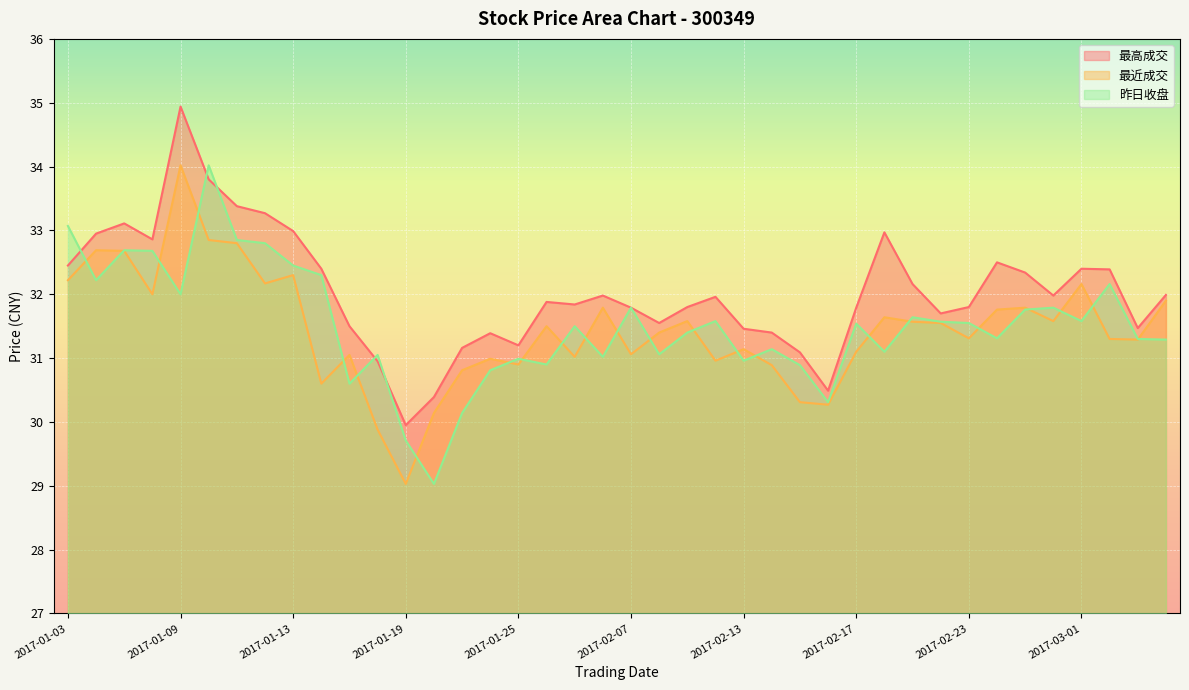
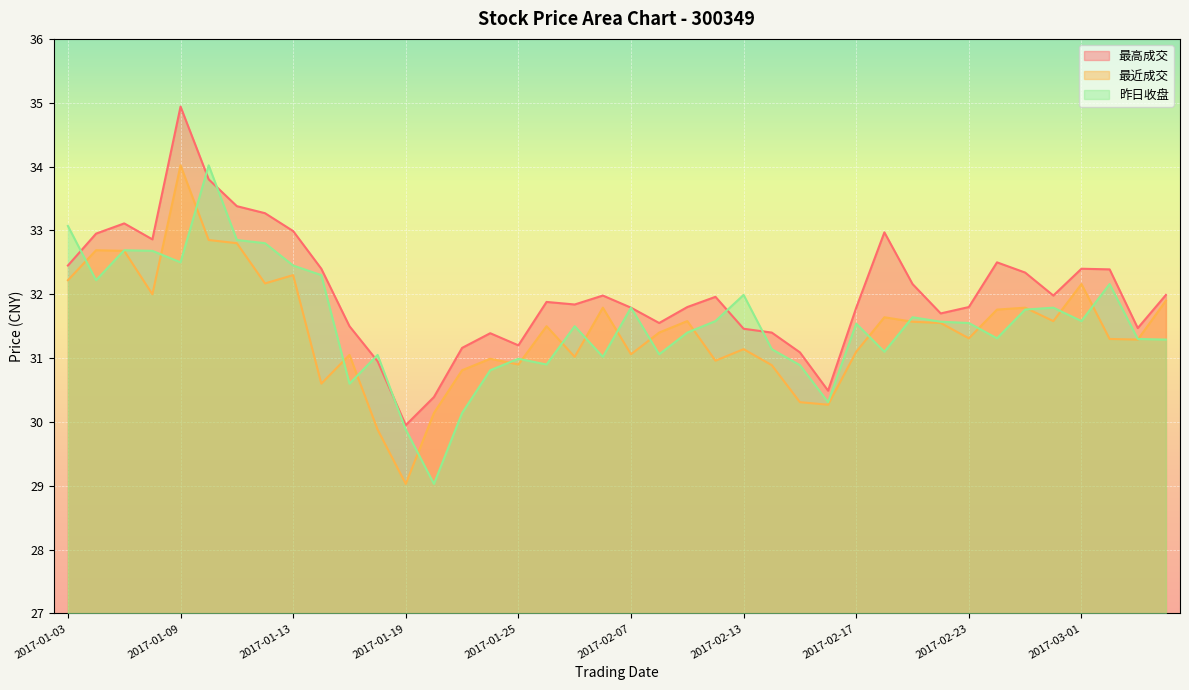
昨日收盘, 2017-01-09: 32.0 -> 32.5
昨日收盘, 2017-01-19: 29.7 -> 29.9
昨日收盘, 2017-02-13: 31.0 -> 32.0
